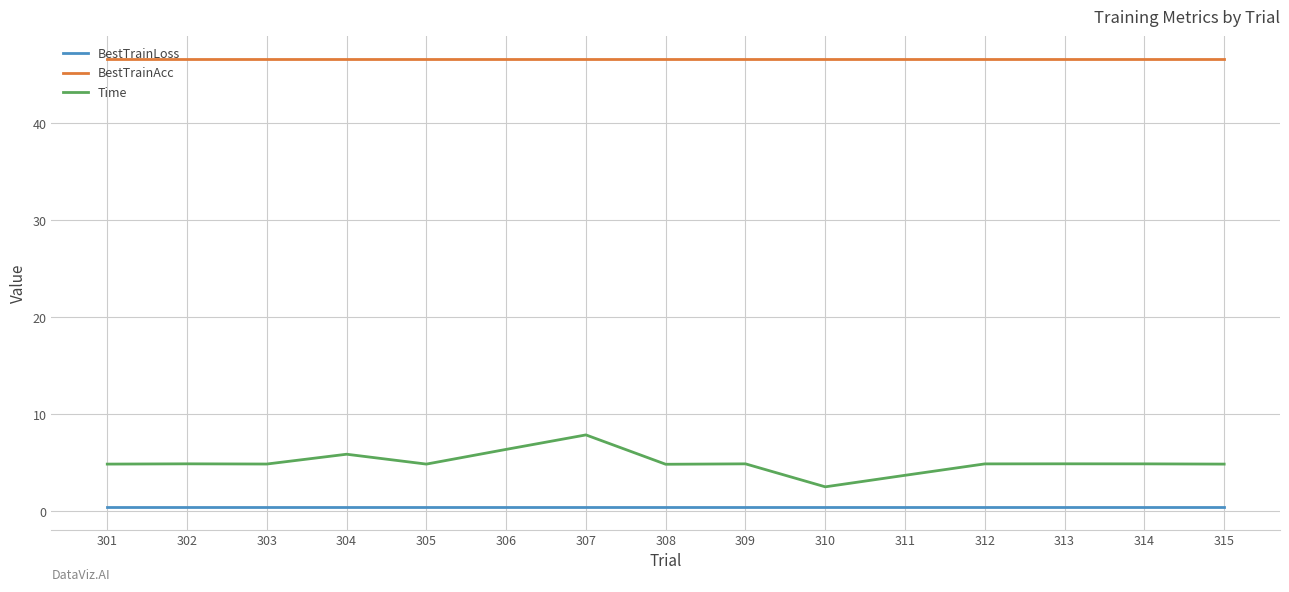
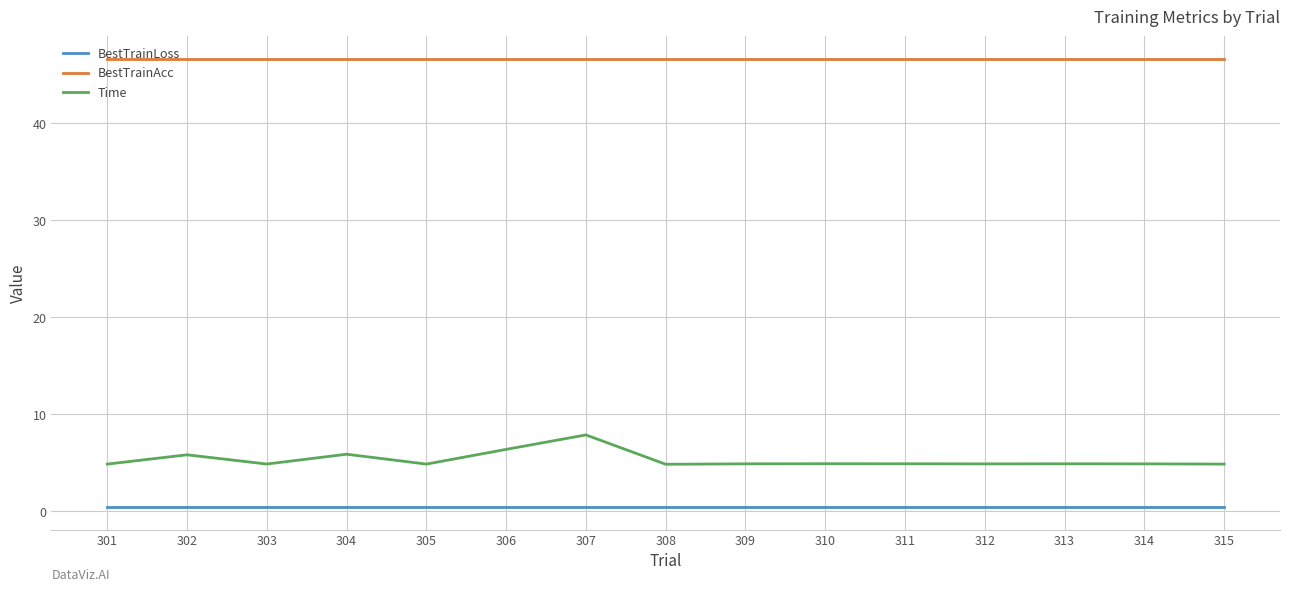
Time, 302: 5 -> 6
Time, 310: 3 -> 5
Time, 311: 4 -> 5
